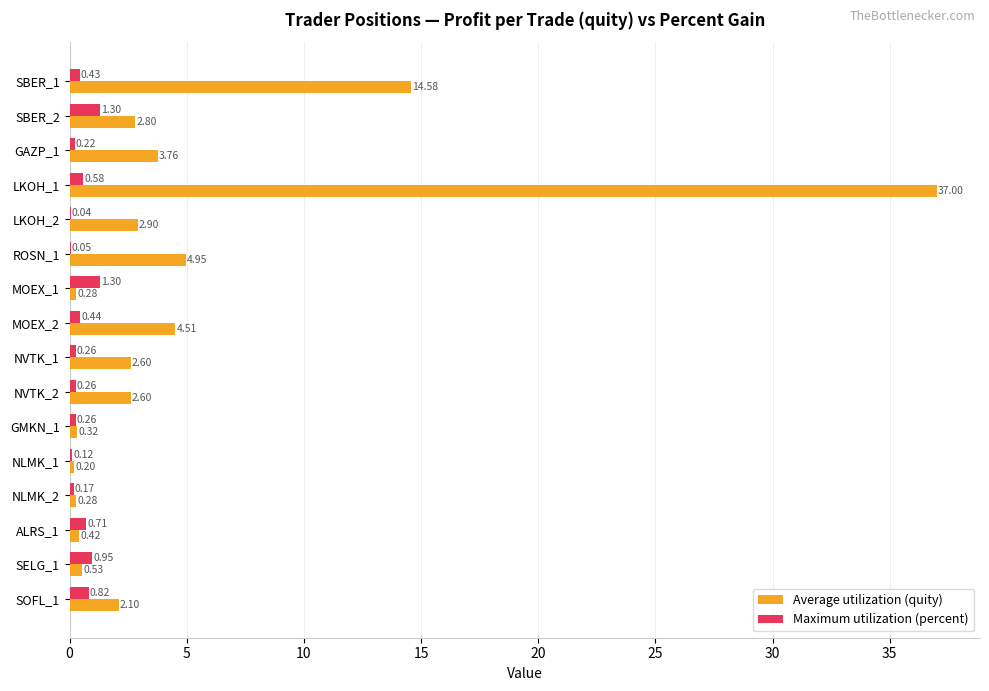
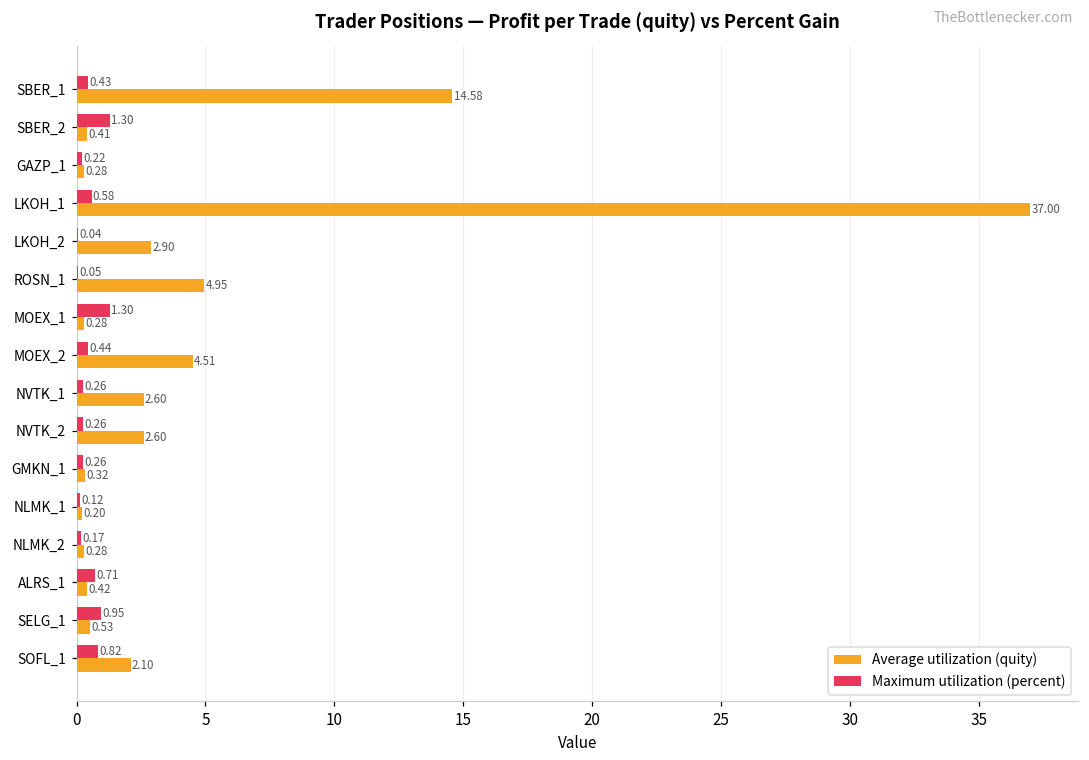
Average utilization (quity), SBER_2: 2.80 -> 0.41
Average utilization (quity), GAZP_1: 3.76 -> 0.28
